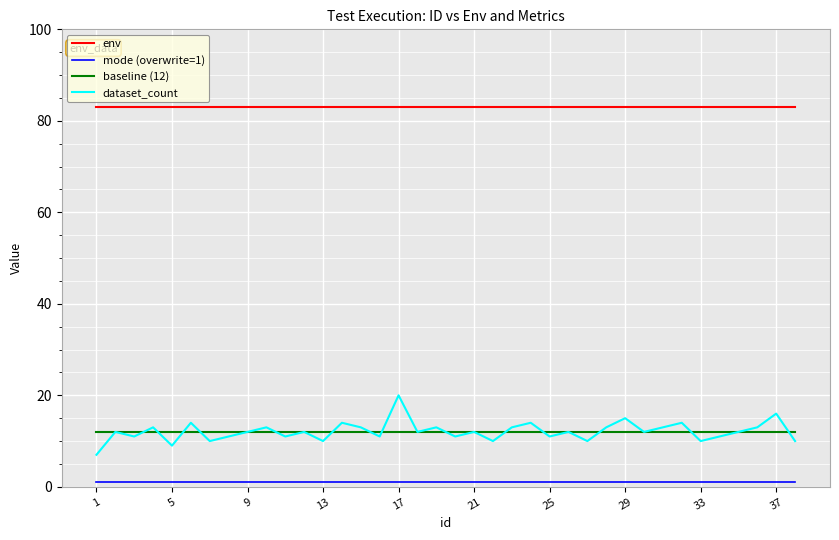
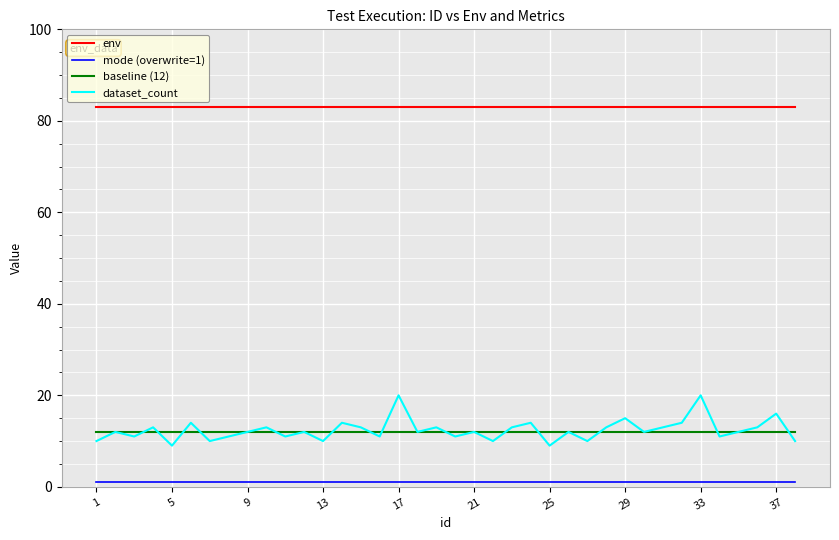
dataset_count, 1: 7 -> 10
dataset_count, 25: 11 -> 9
dataset_count, 33: 10 -> 20
